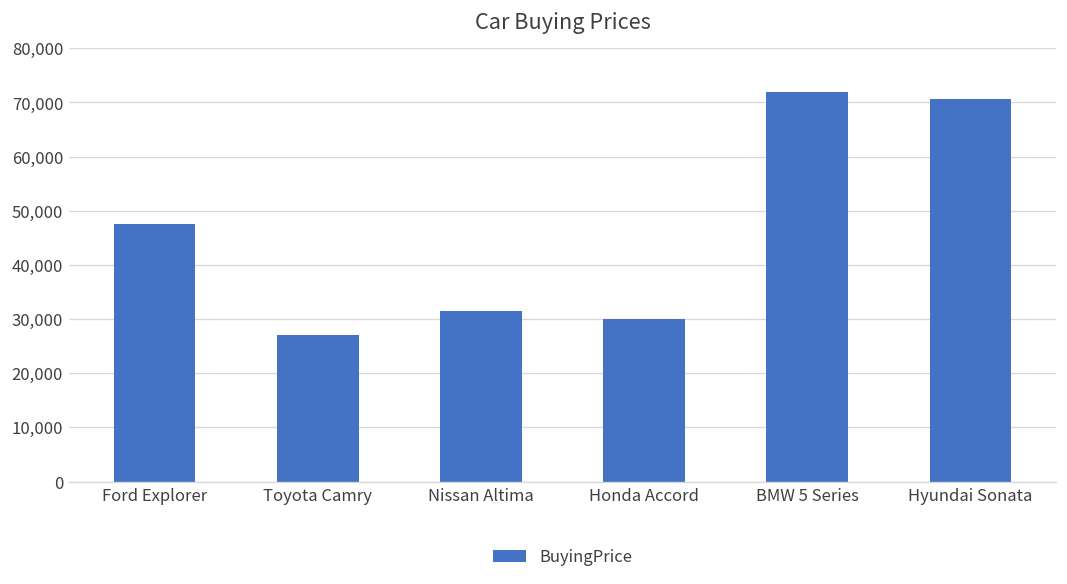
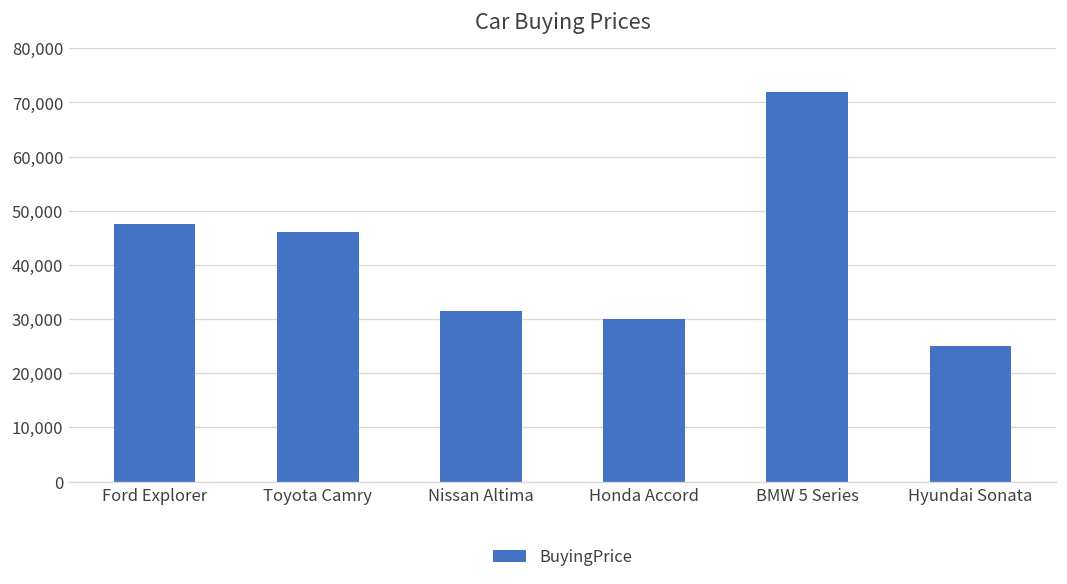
Toyota Camry: 27,000 -> 46,000
Hyundai Sonata: 71,000 -> 25,000
